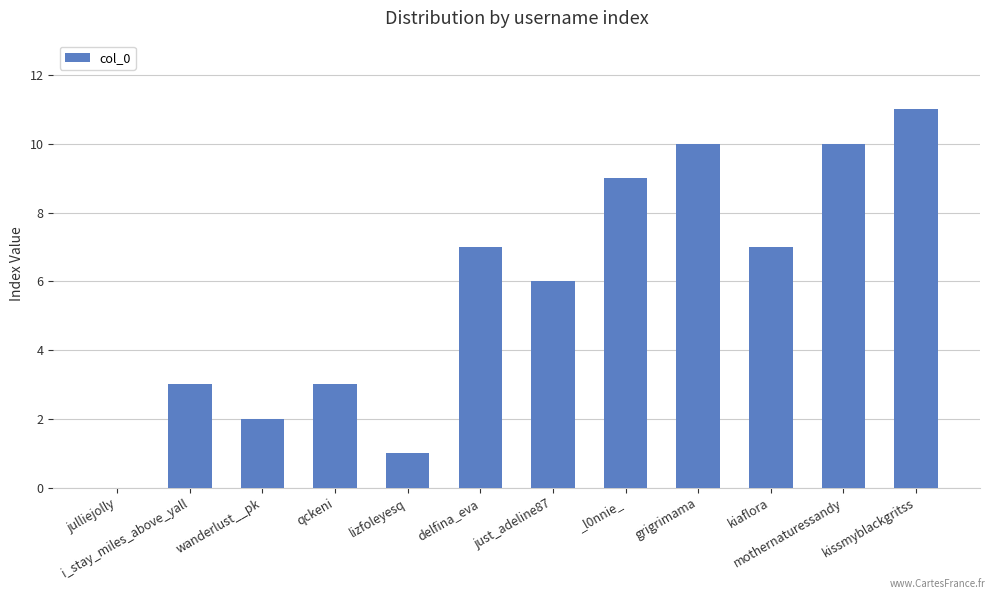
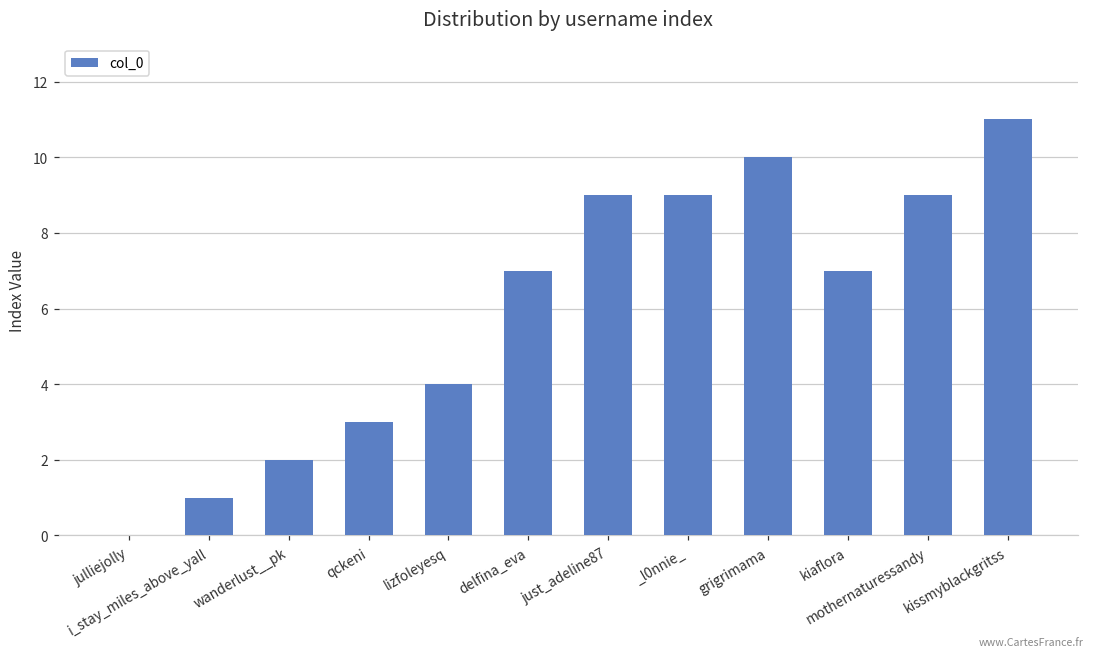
i_stay_miles_above_yall: 3 -> 1
lizfoleyesq: 1 -> 4
just_adeline87: 6 -> 9
mothernaturessandy: 10 -> 9
